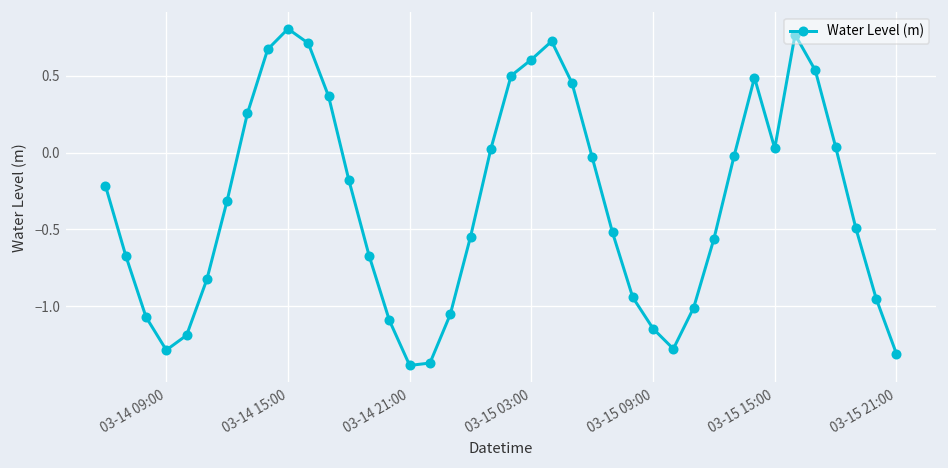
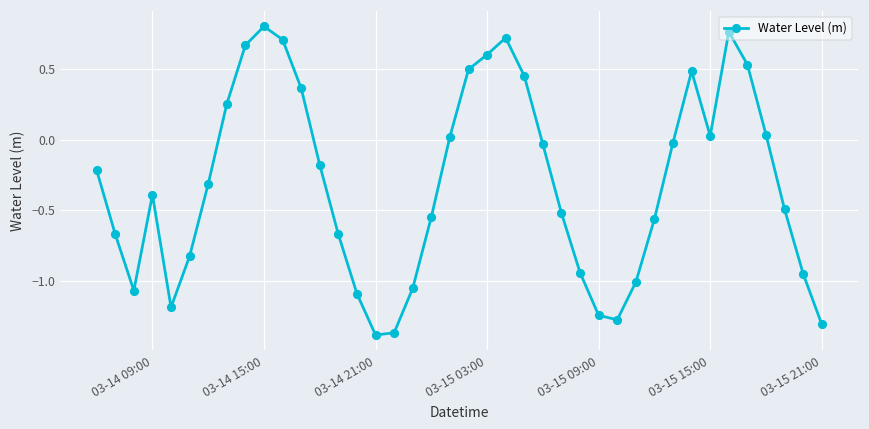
03-14 09:00: -1.28 -> -0.39
03-15 09:00: -1.14 -> -1.24
